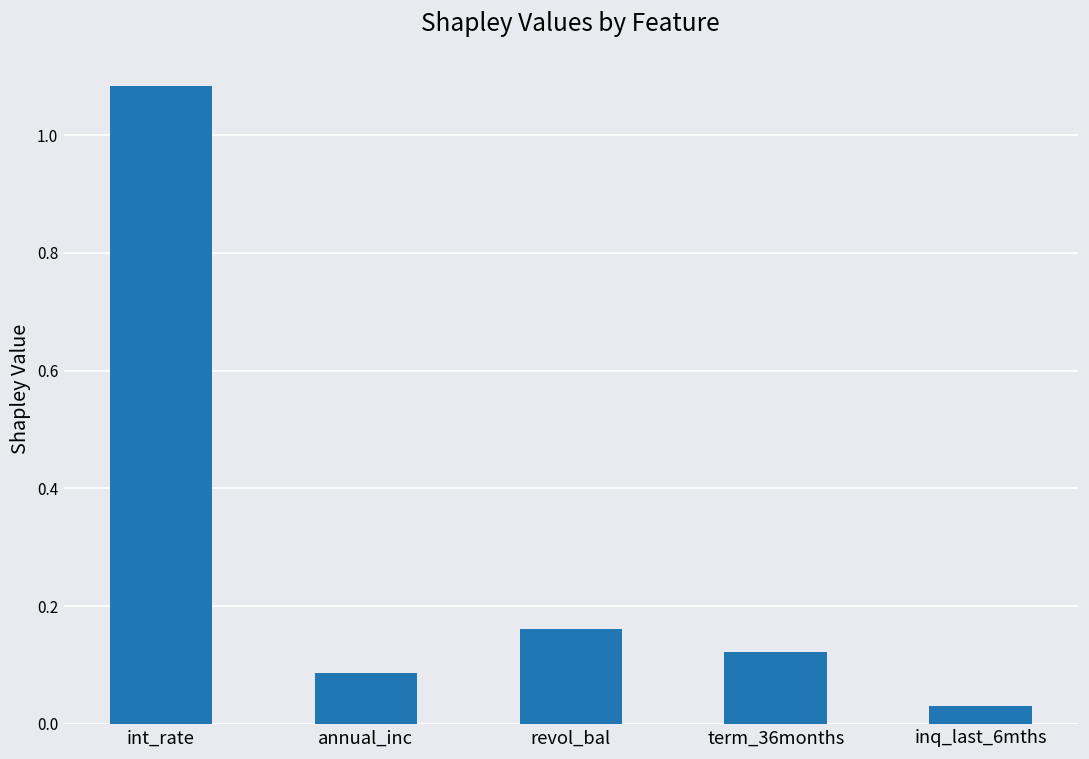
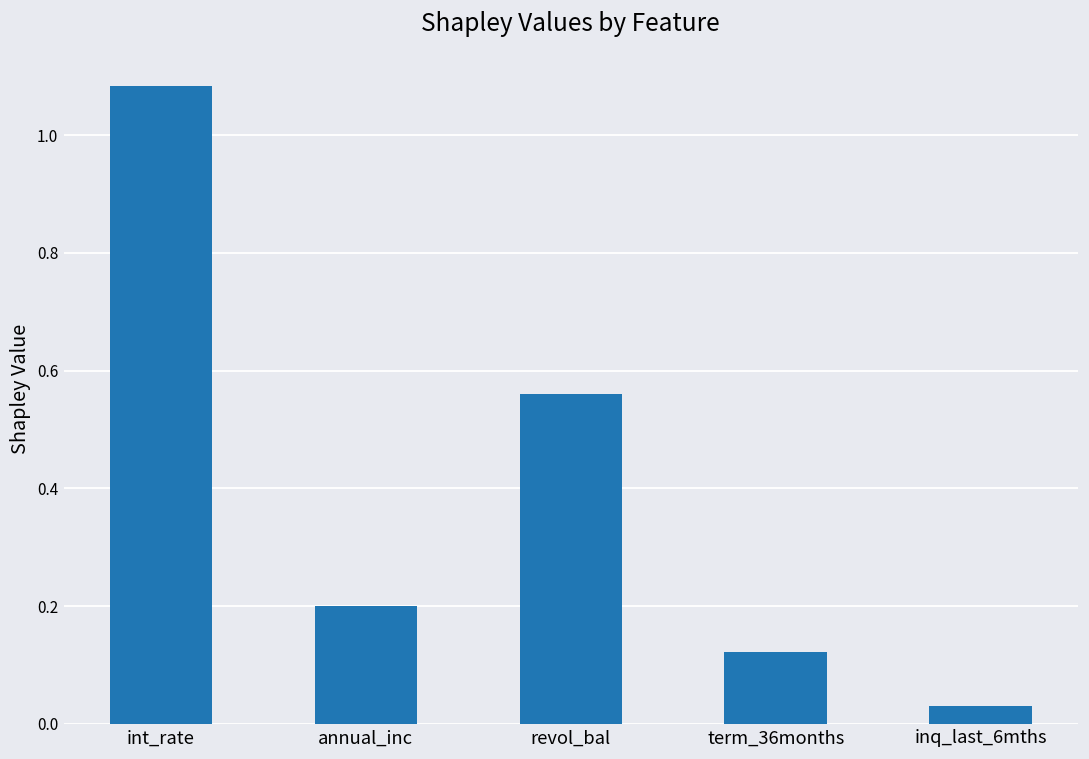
annual_inc: 0.09 -> 0.20
revol_bal: 0.16 -> 0.56
